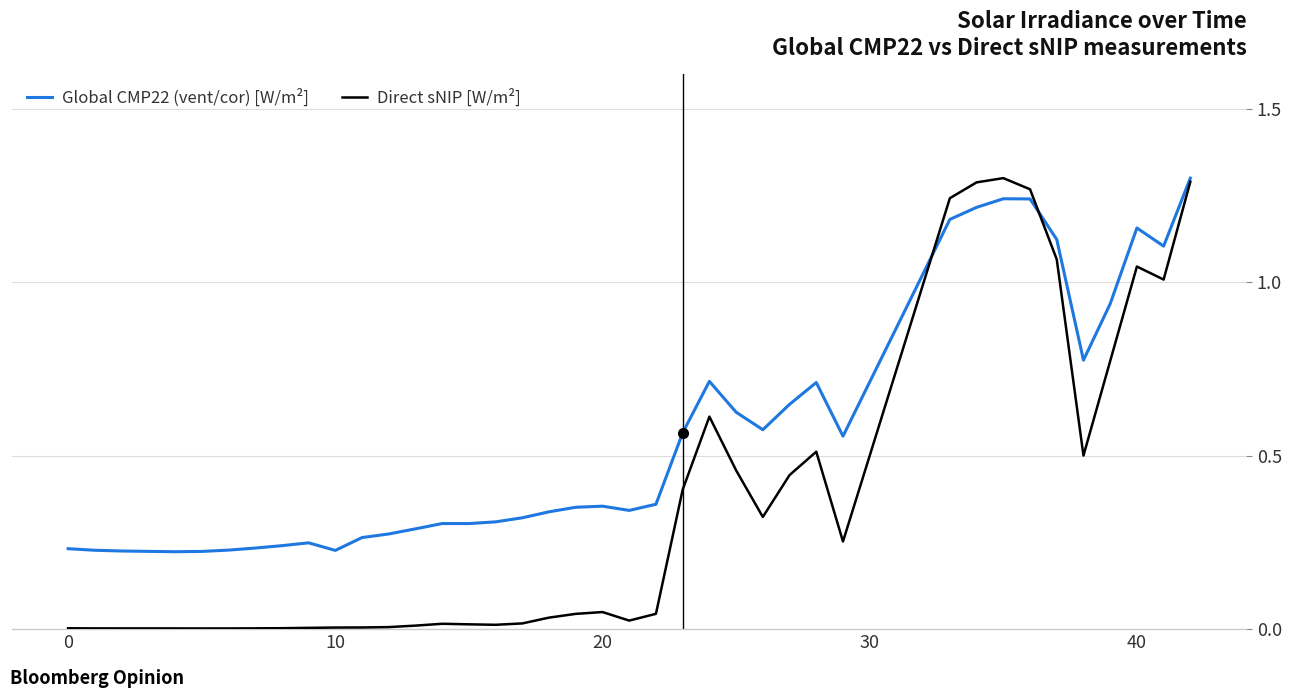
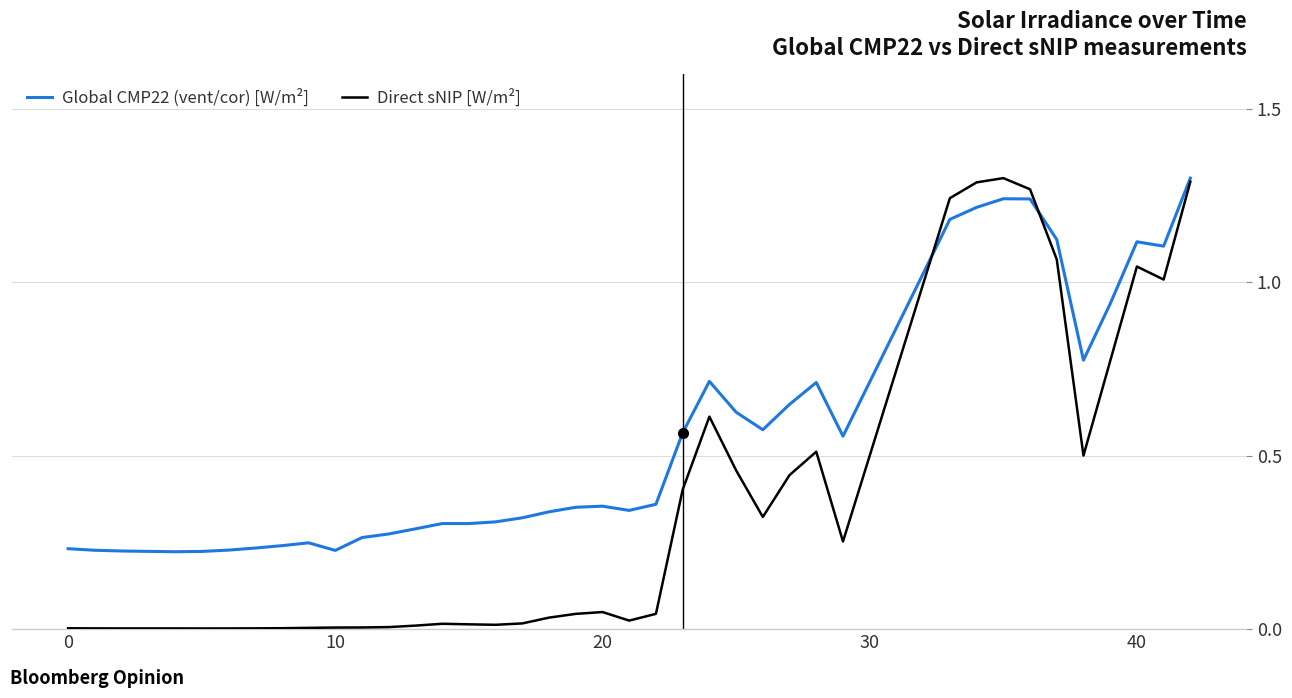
Global CMP22 (vent/cor) [W/m²], 40: 1.16 -> 1.12
